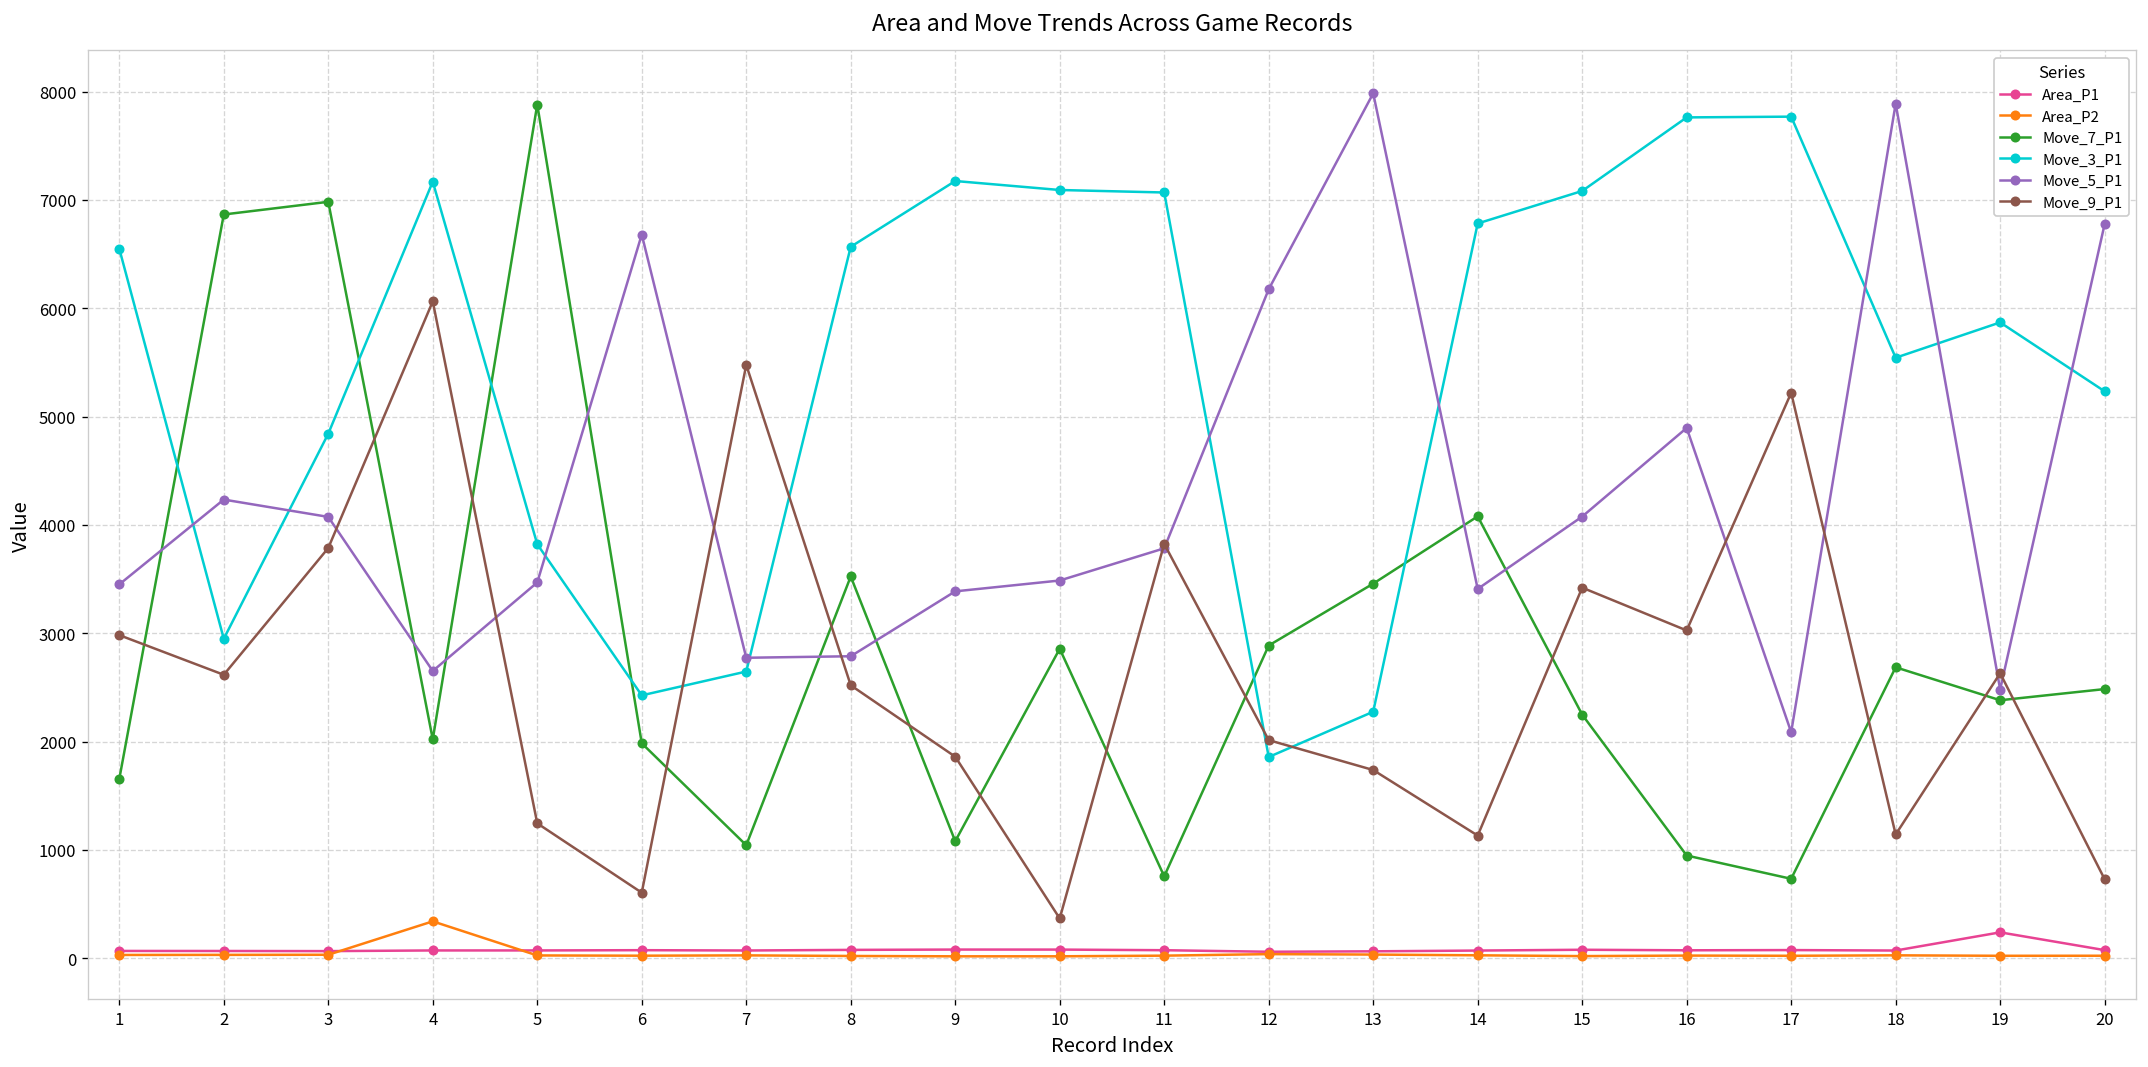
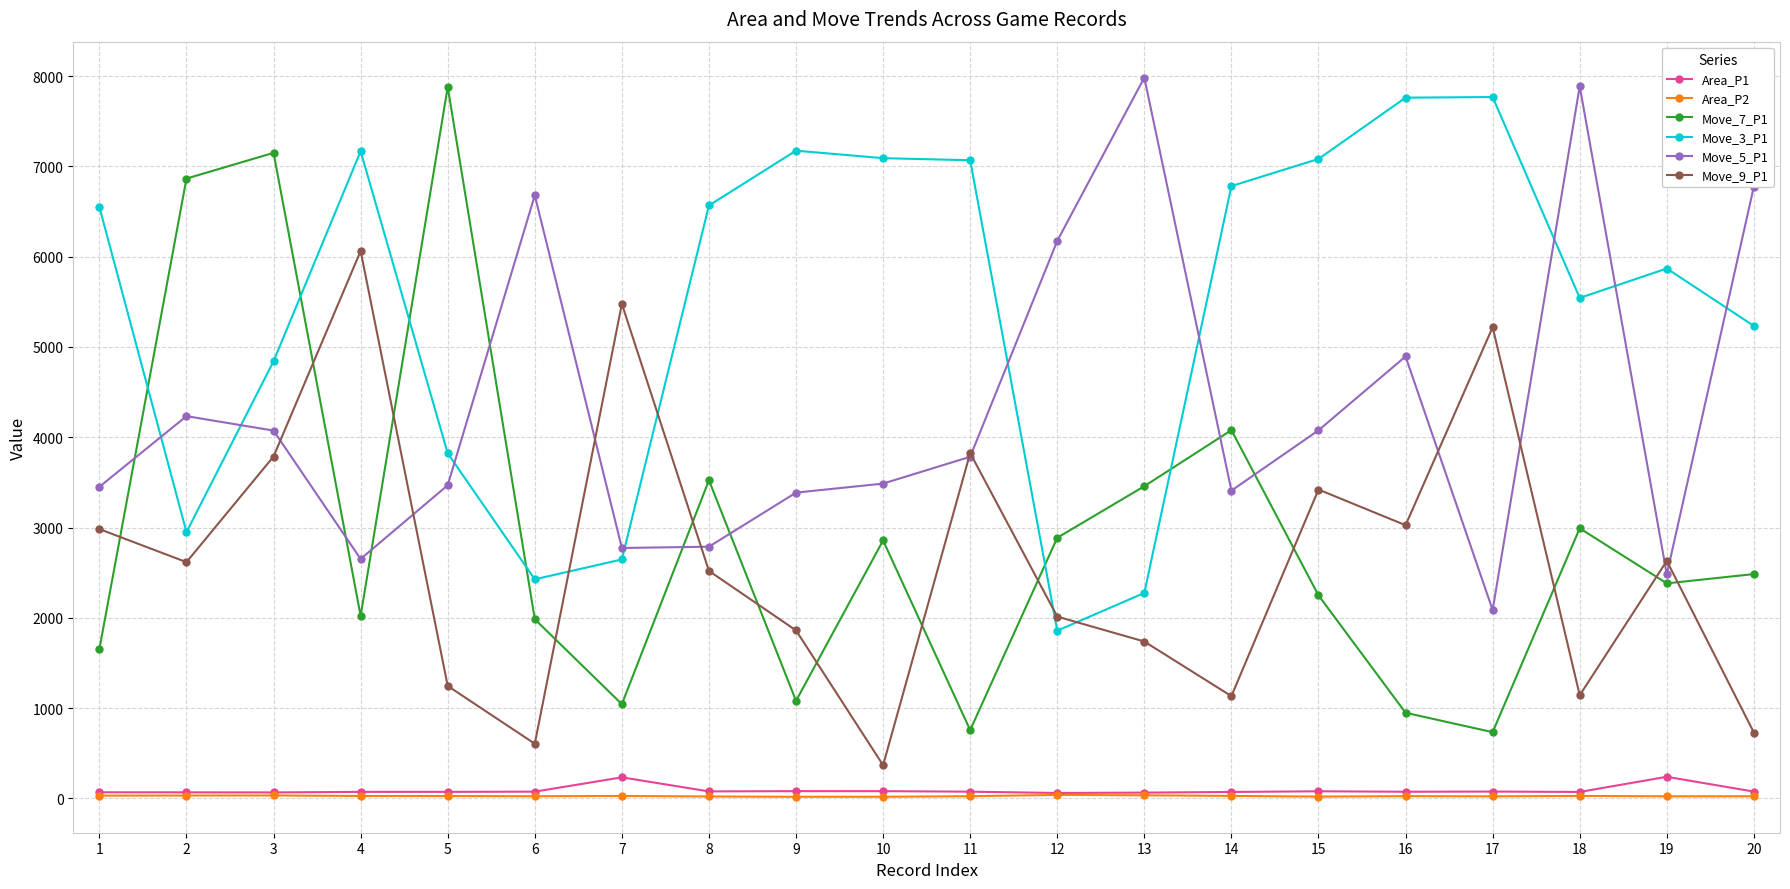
Move_7_P1, 3: 7000 -> 7200
Area_P2, 4: 300 -> 0
Area_P1, 7: 100 -> 200
Move_7_P1, 18: 2700 -> 3000
